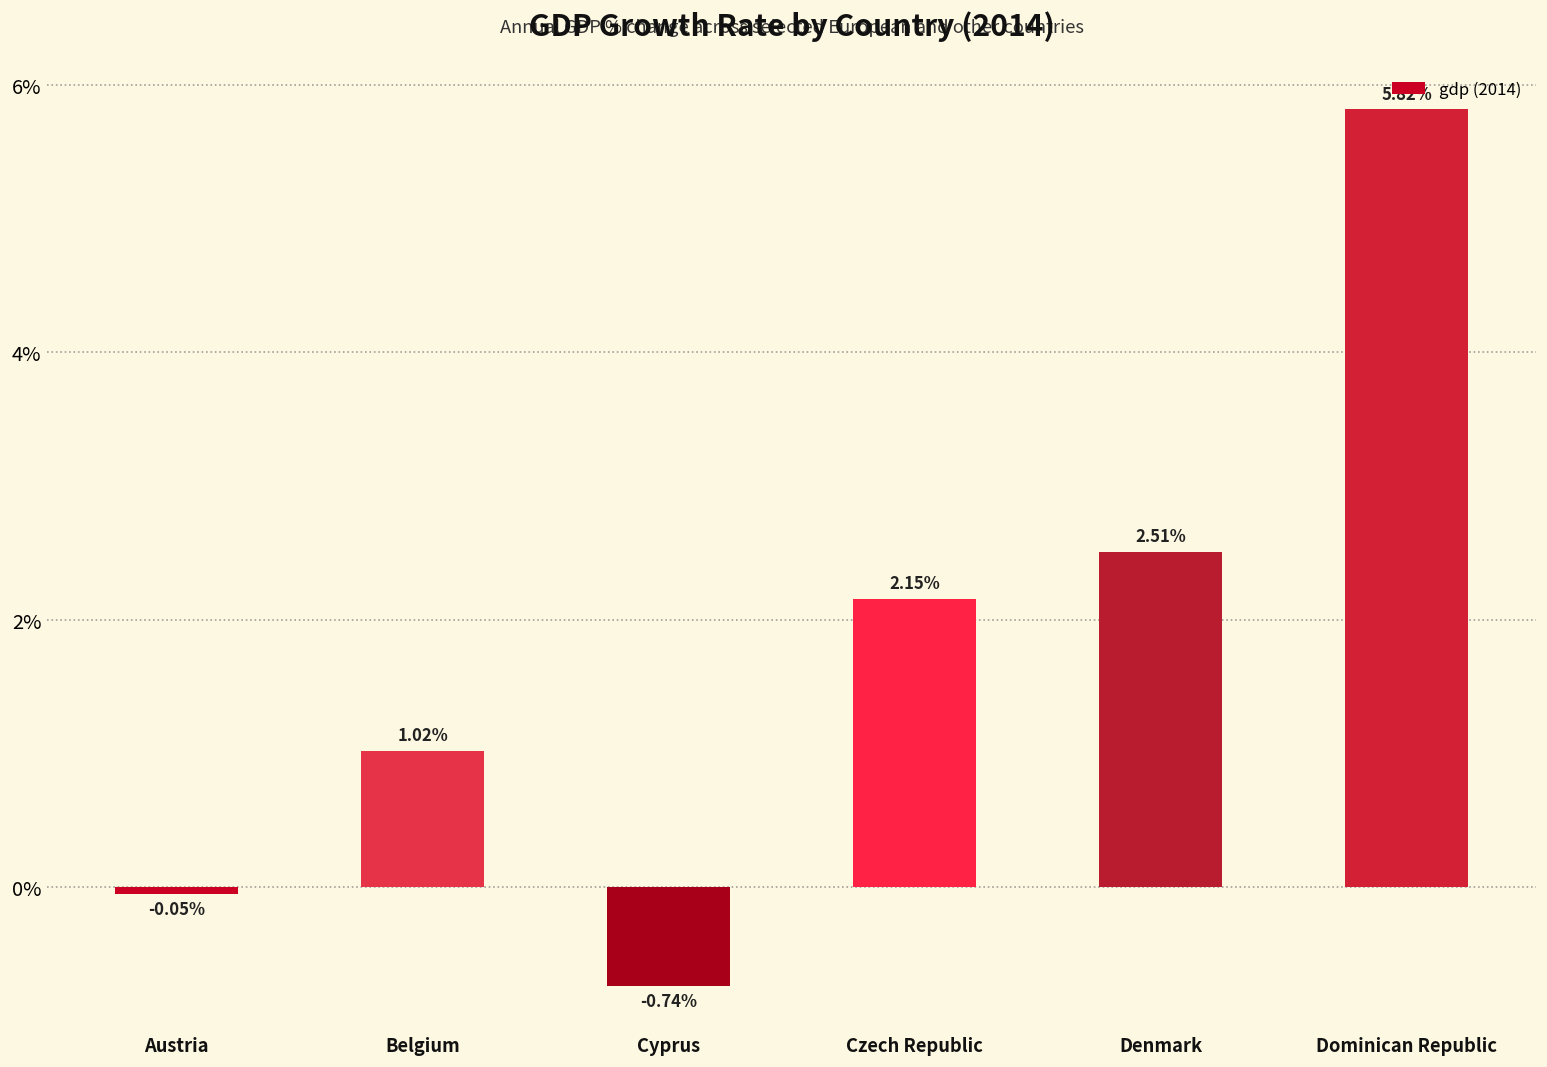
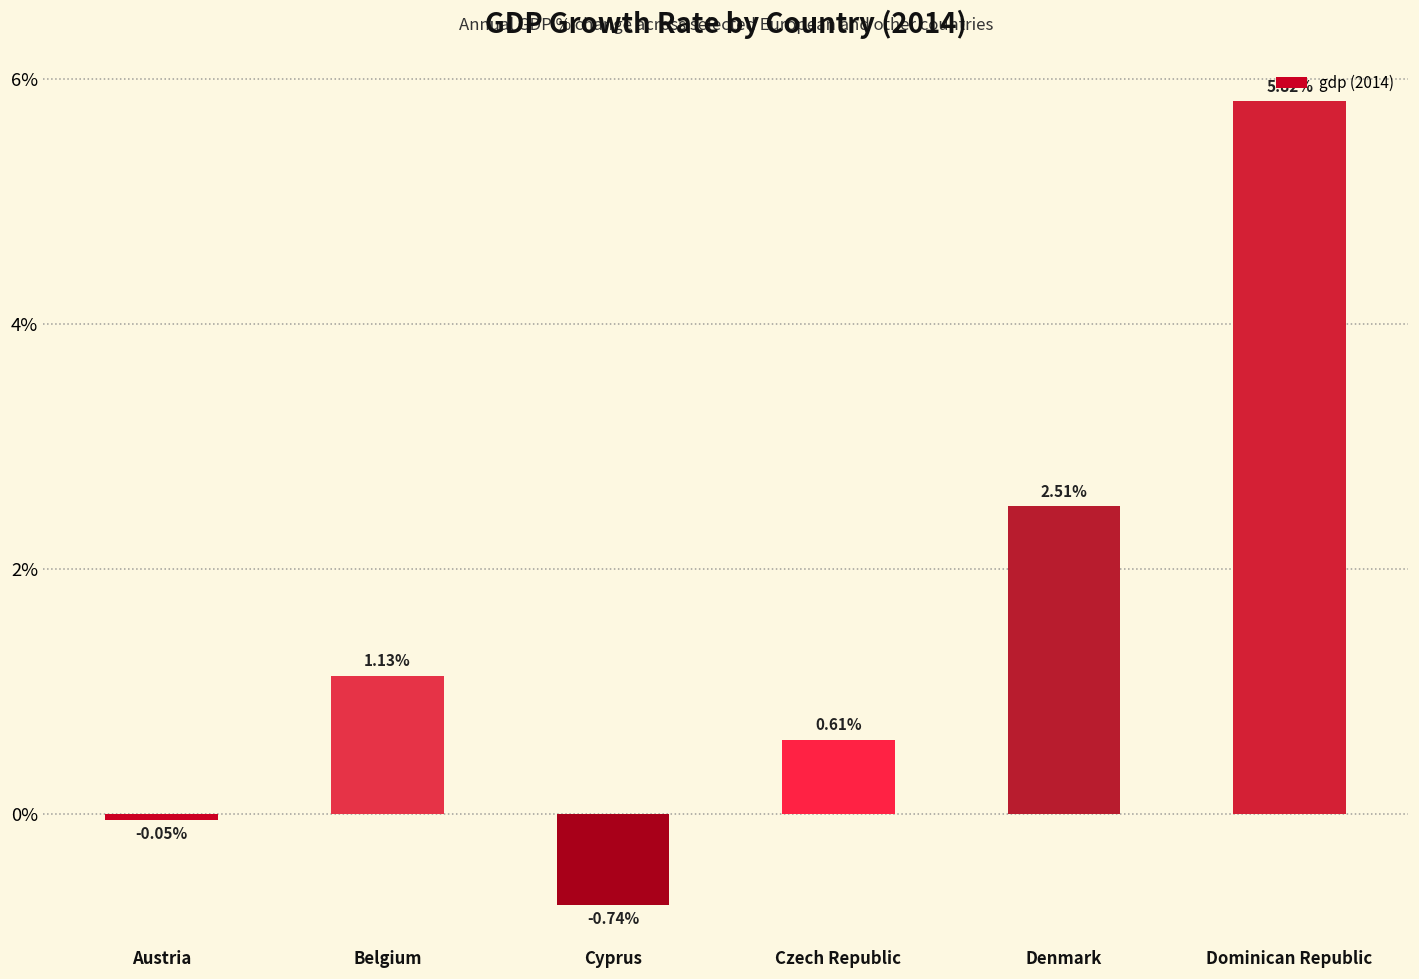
Belgium: 1.02% -> 1.13%
Czech Republic: 2.15% -> 0.61%
